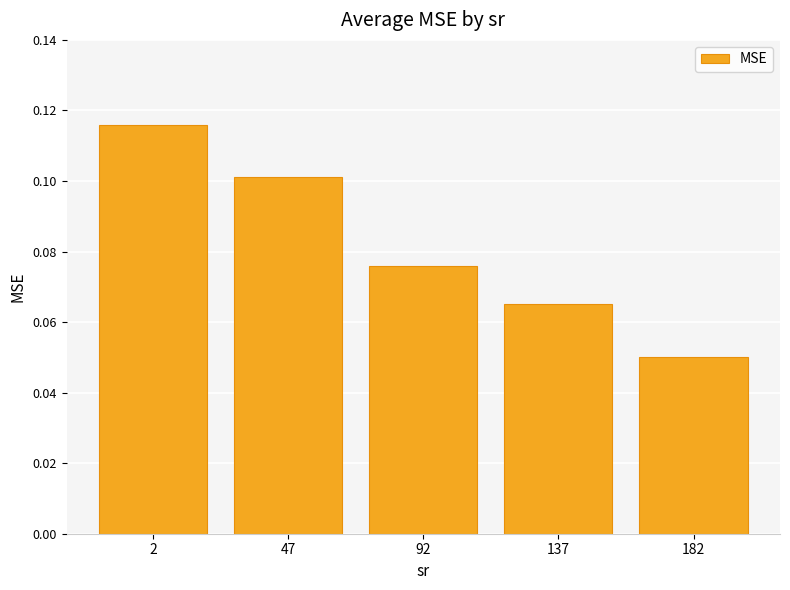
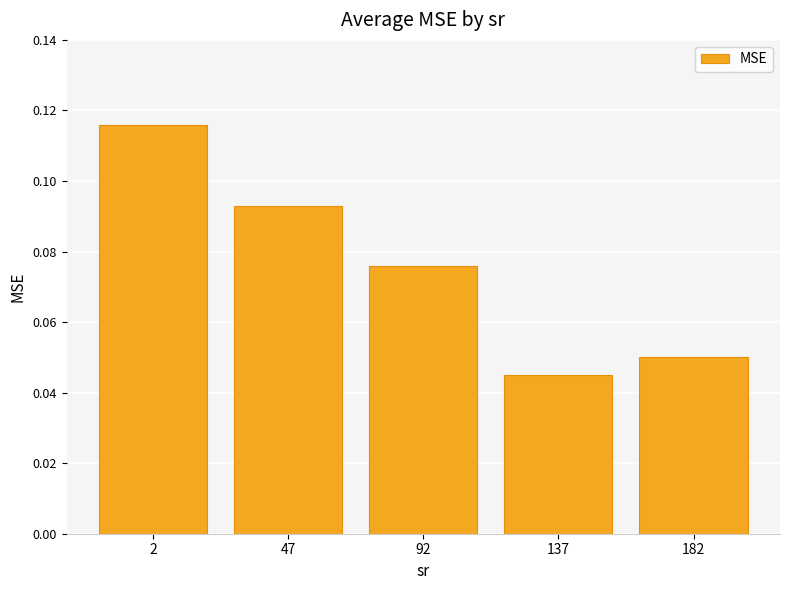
47: 0.101 -> 0.093
137: 0.065 -> 0.045
